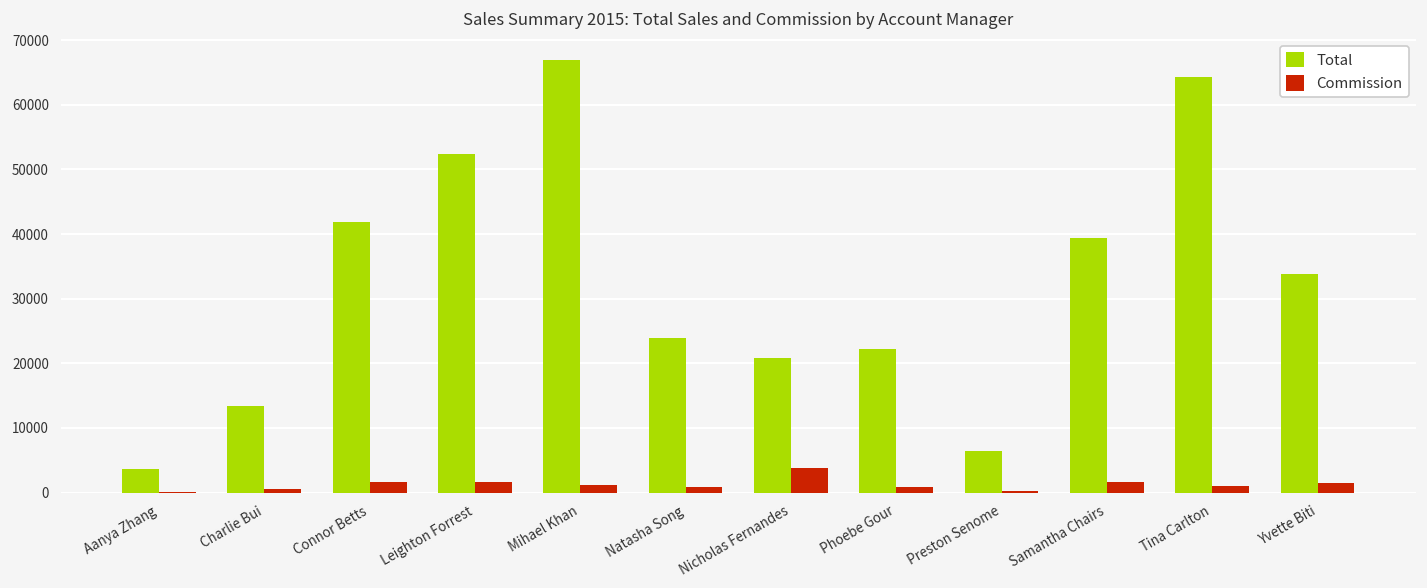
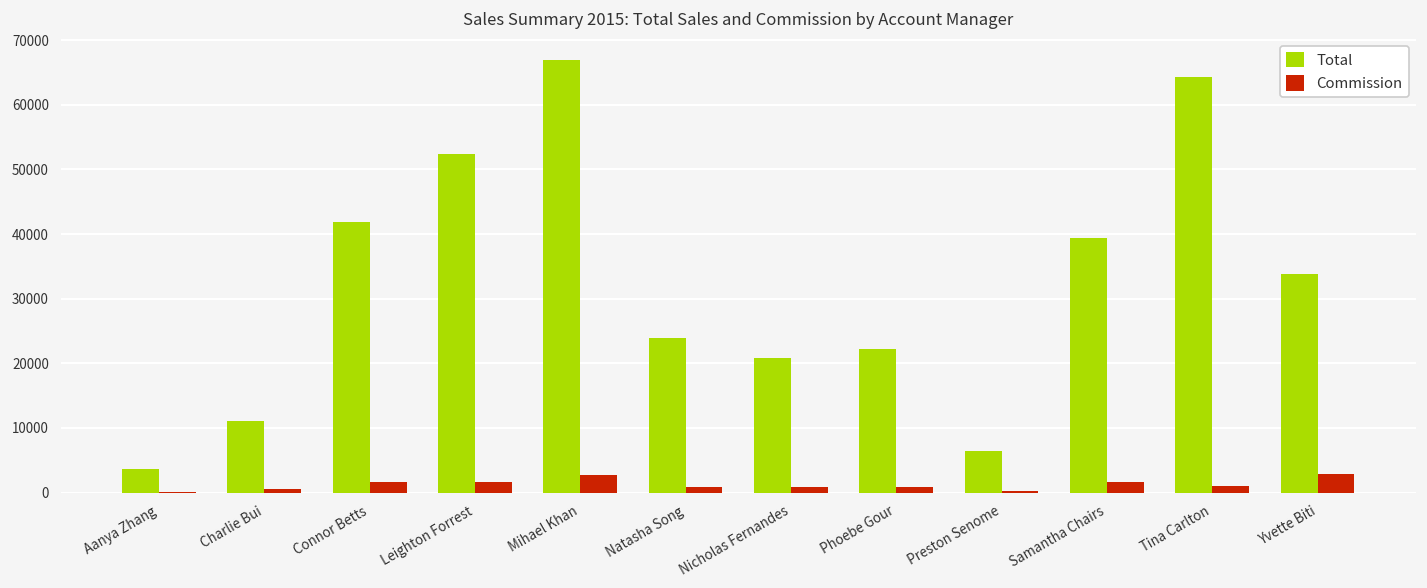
Total, Charlie Bui: 13000 -> 11000
Commission, Mihael Khan: 1000 -> 3000
Commission, Nicholas Fernandes: 4000 -> 1000
Commission, Yvette Biti: 1000 -> 3000
